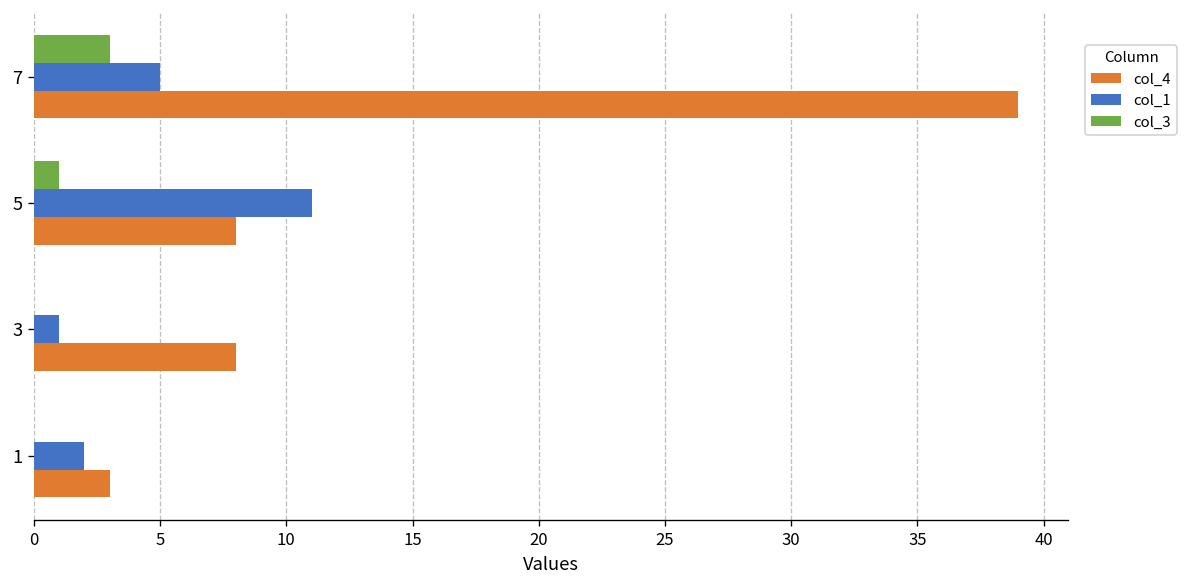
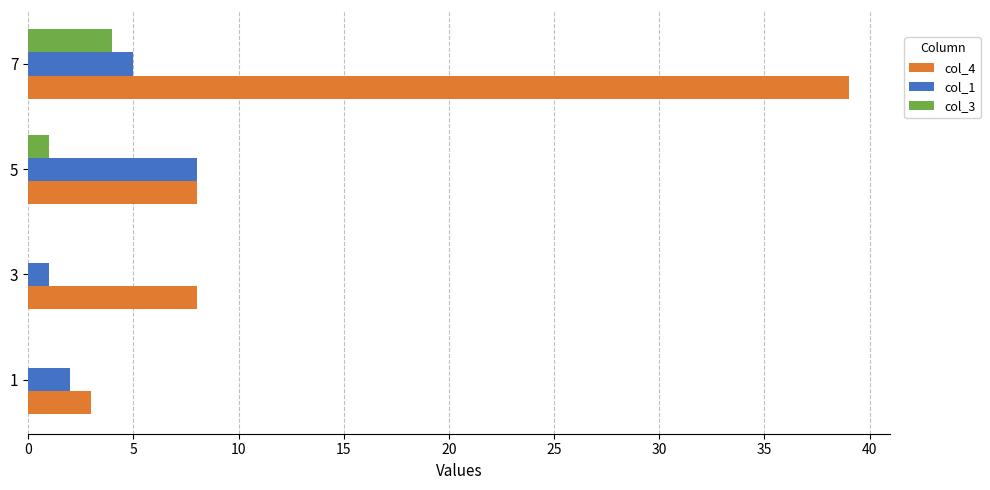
col_3, 7: 3 -> 4
col_1, 5: 11 -> 8
